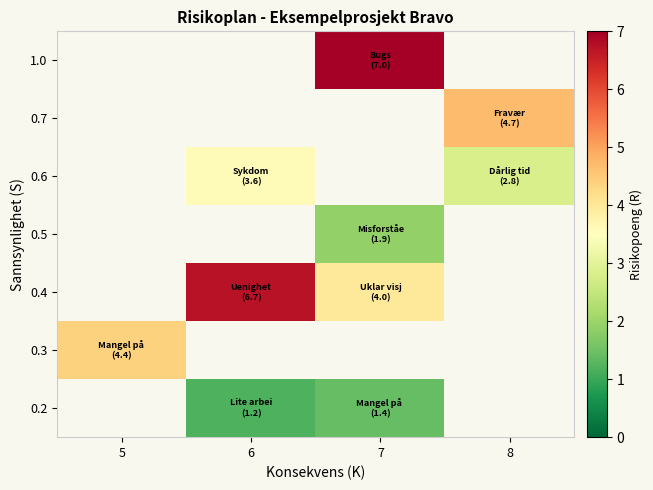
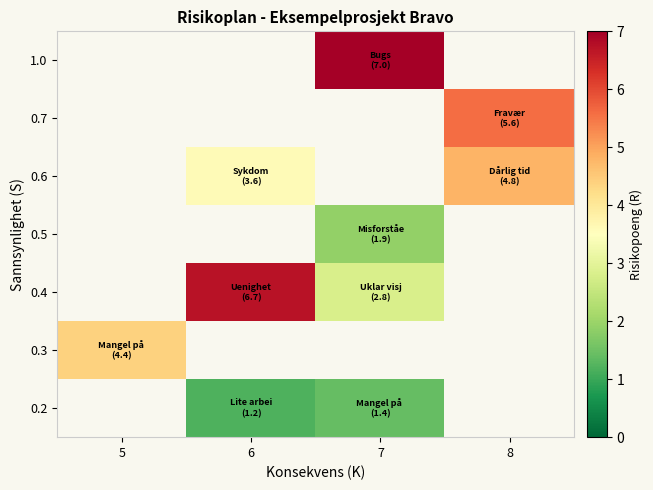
0.7, 8: (4.7) -> (5.6)
0.6, 8: (2.8) -> (4.8)
0.4, 7: (4.0) -> (2.8)
